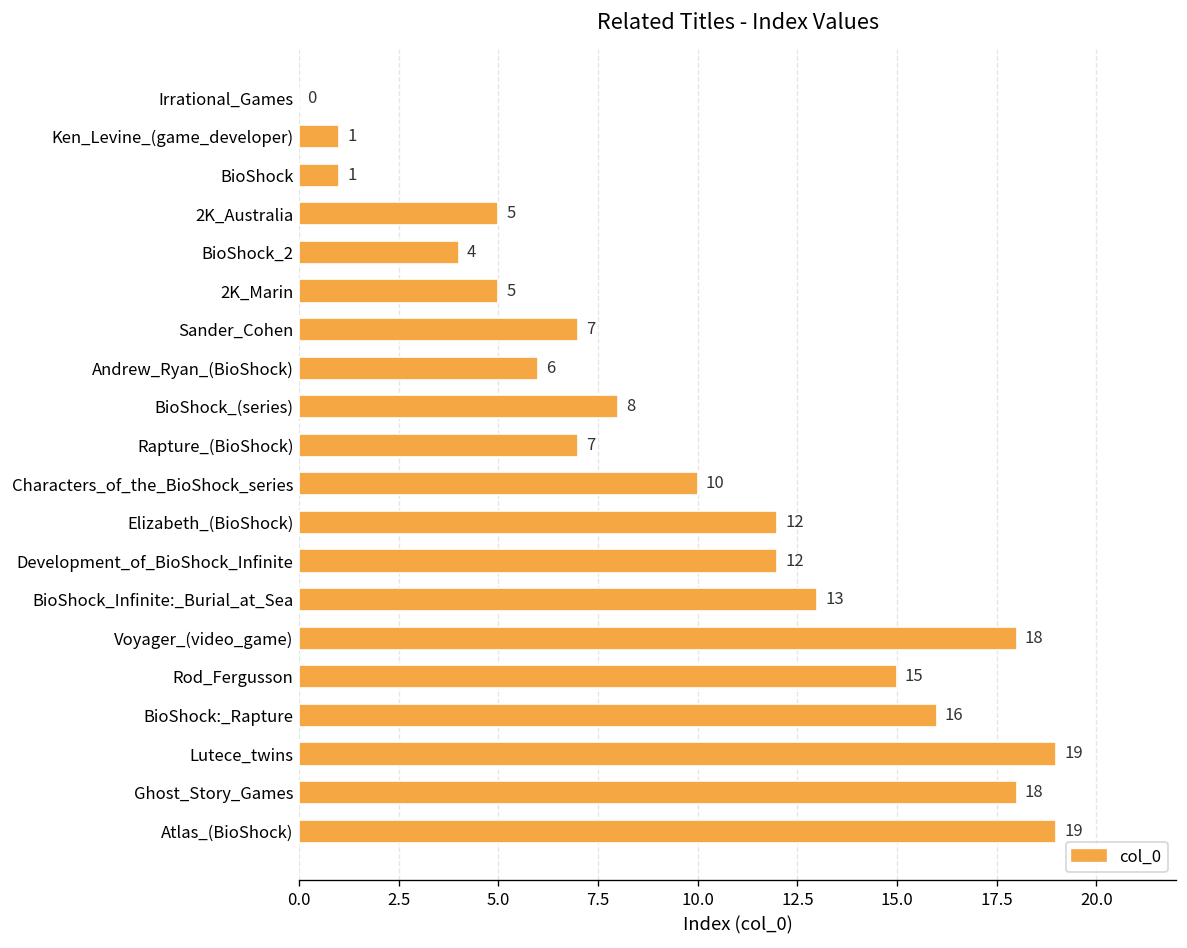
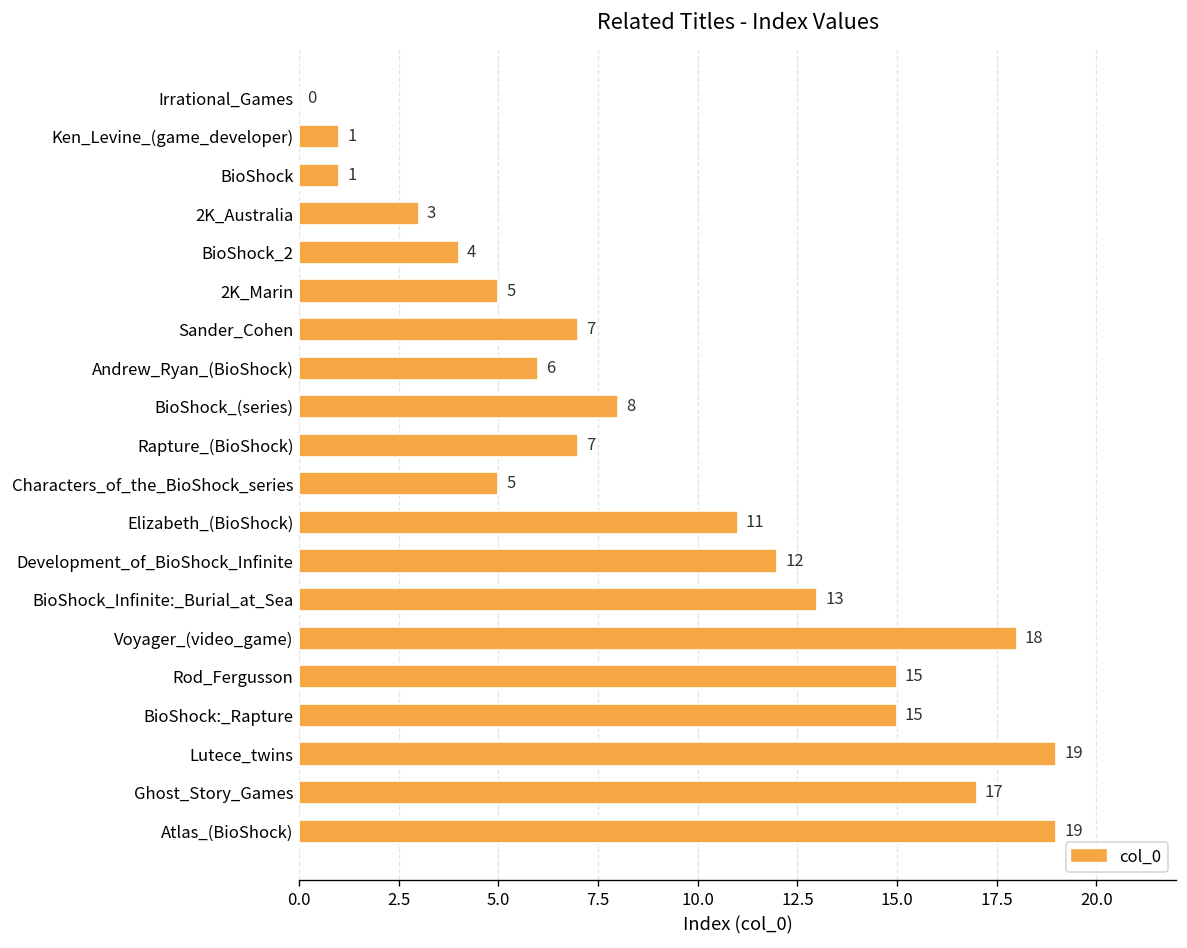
2K_Australia: 5 -> 3
Characters_of_the_BioShock_series: 10 -> 5
Elizabeth_(BioShock): 12 -> 11
BioShock:_Rapture: 16 -> 15
Ghost_Story_Games: 18 -> 17
